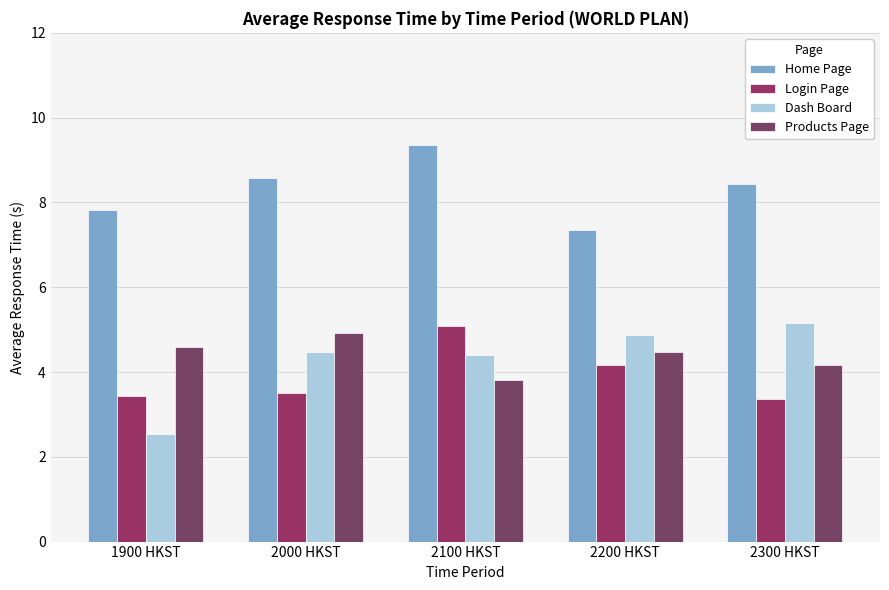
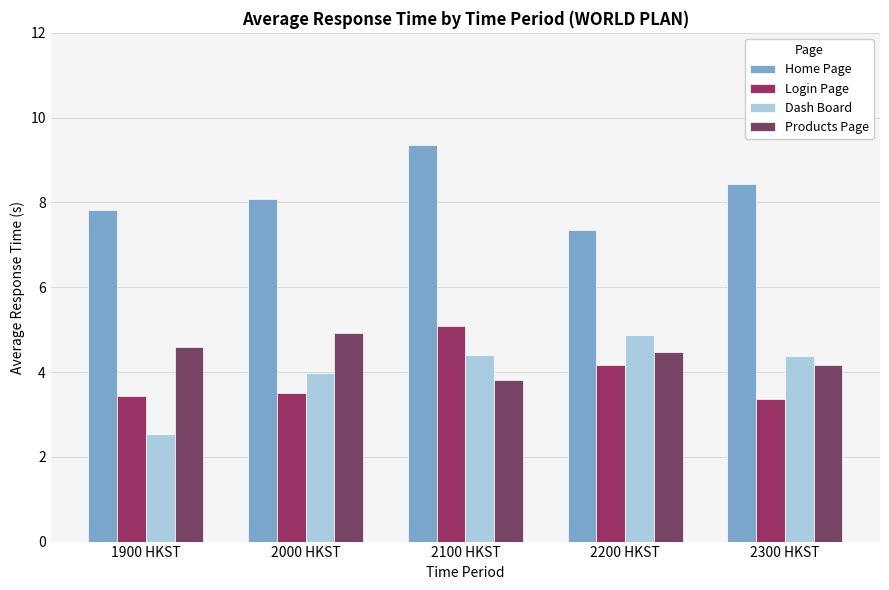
Home Page, 2000 HKST: 8.6 -> 8.1
Dash Board, 2000 HKST: 4.5 -> 4.0
Dash Board, 2300 HKST: 5.1 -> 4.4
